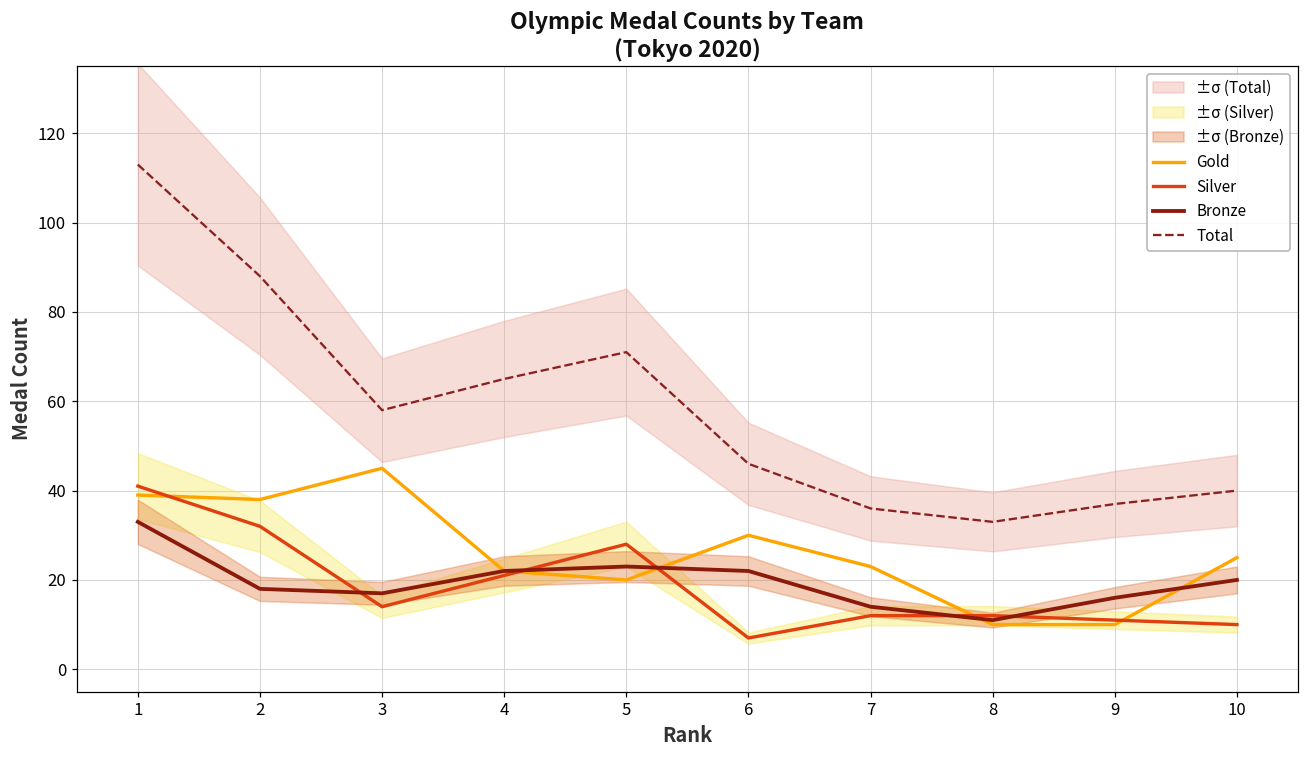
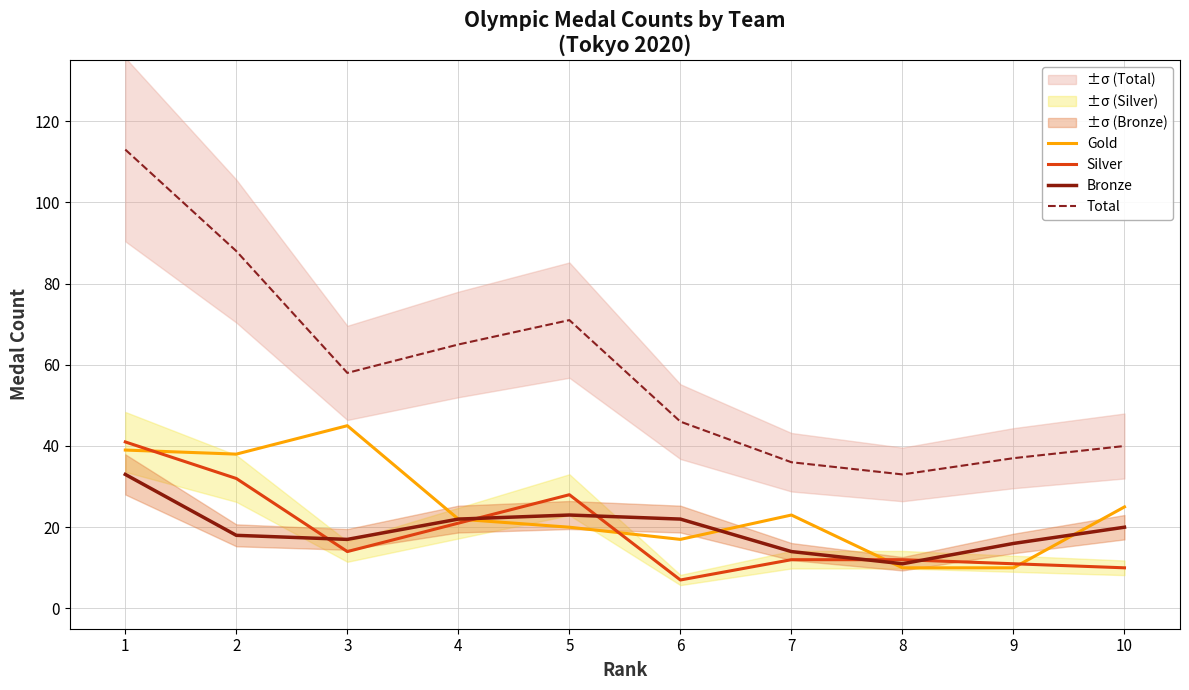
Gold, 6: 30 -> 17
